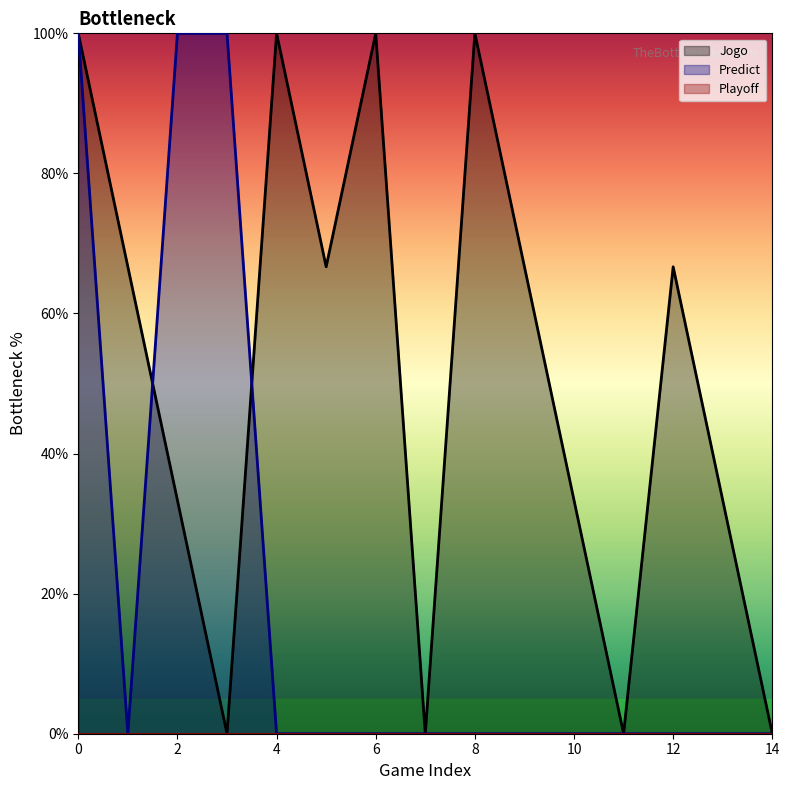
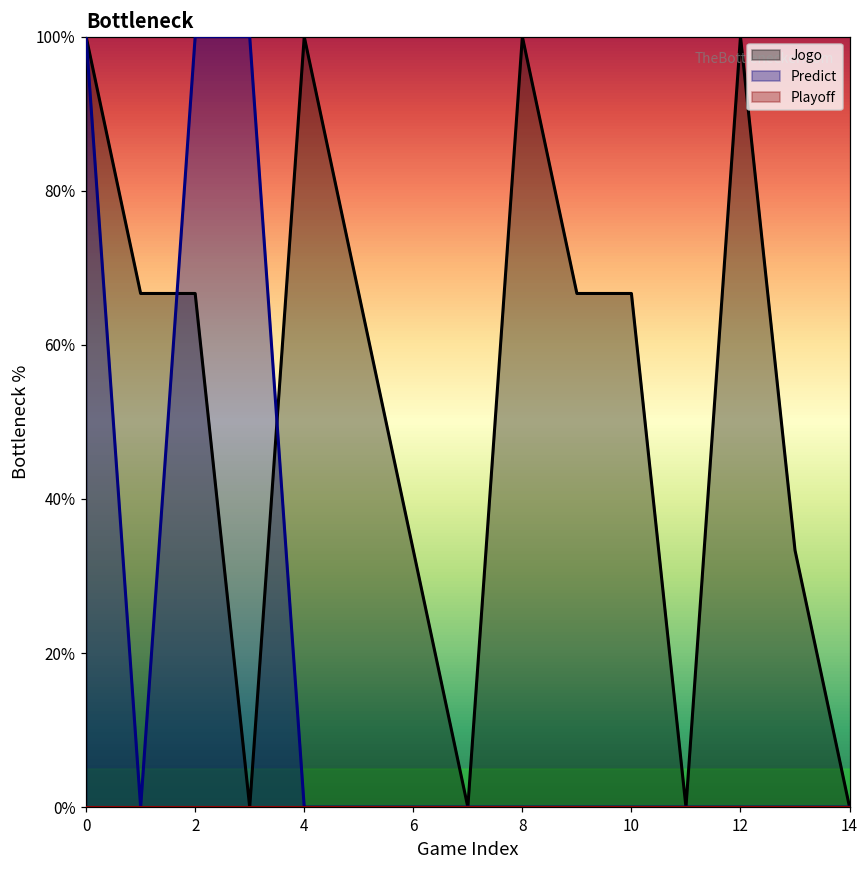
Jogo, 2: 33% -> 67%
Jogo, 6: 100% -> 33%
Jogo, 10: 33% -> 67%
Jogo, 12: 67% -> 100%
